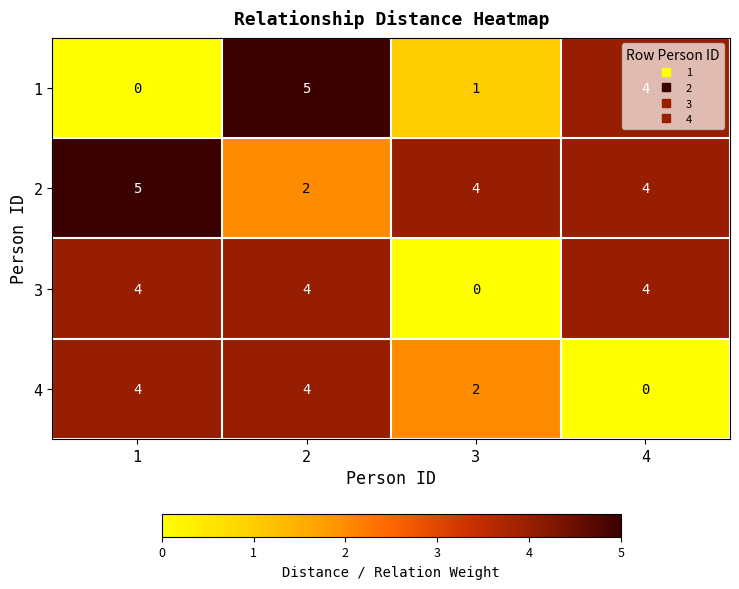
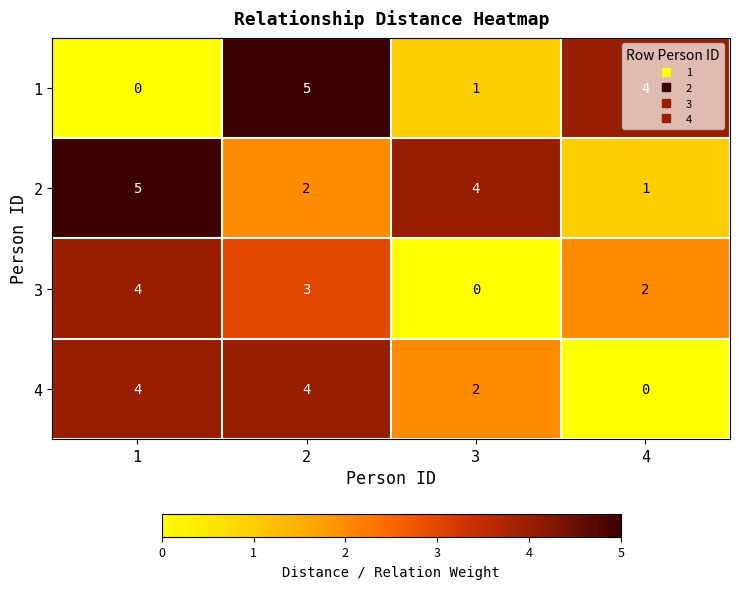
2, 4: 4 -> 1
3, 2: 4 -> 3
3, 4: 4 -> 2
